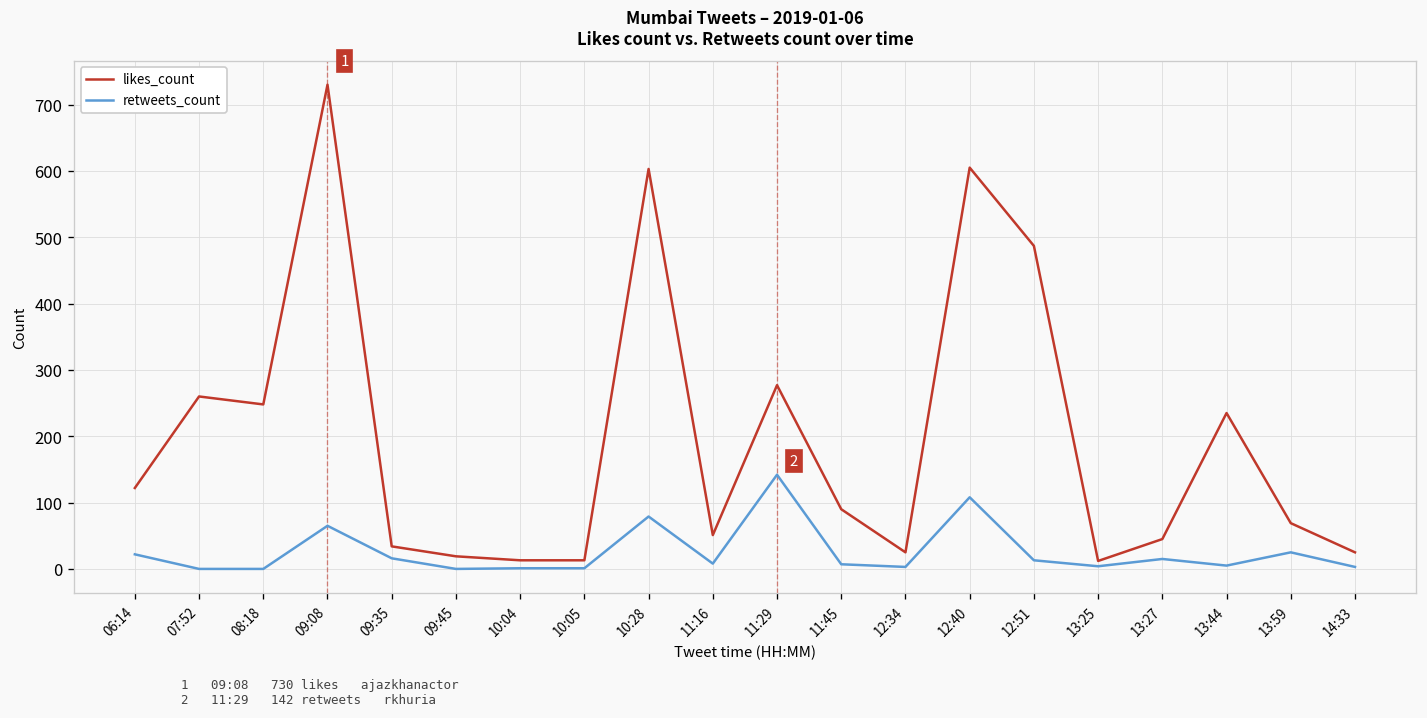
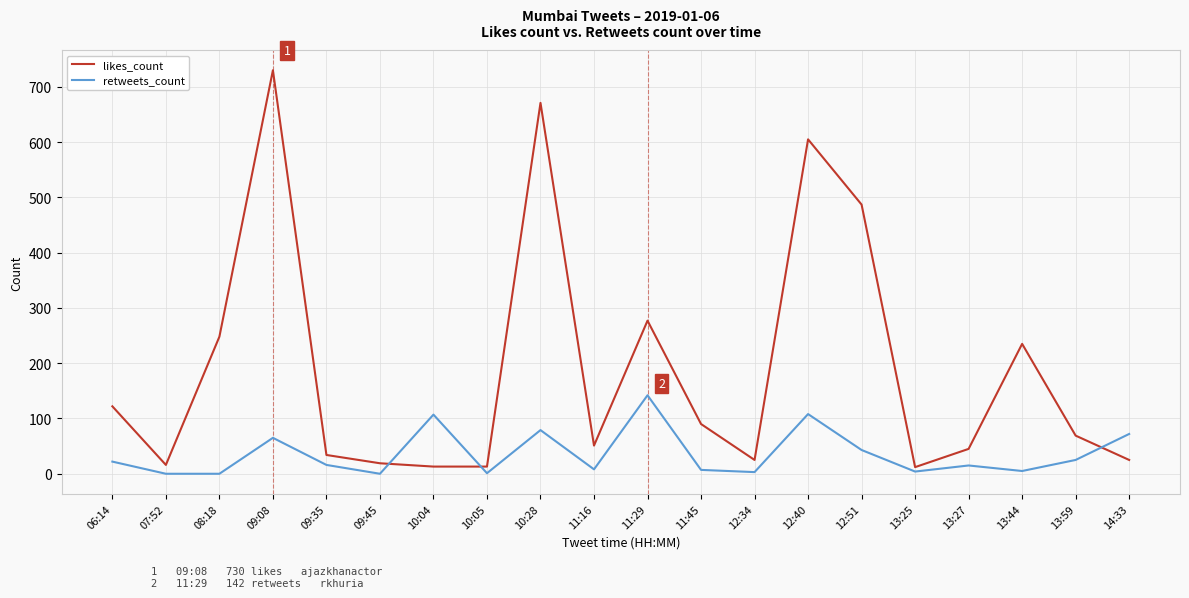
likes_count, 07:52: 260 -> 20
retweets_count, 10:04: 0 -> 110
likes_count, 10:28: 600 -> 670
retweets_count, 12:51: 10 -> 40
retweets_count, 14:33: 0 -> 70
